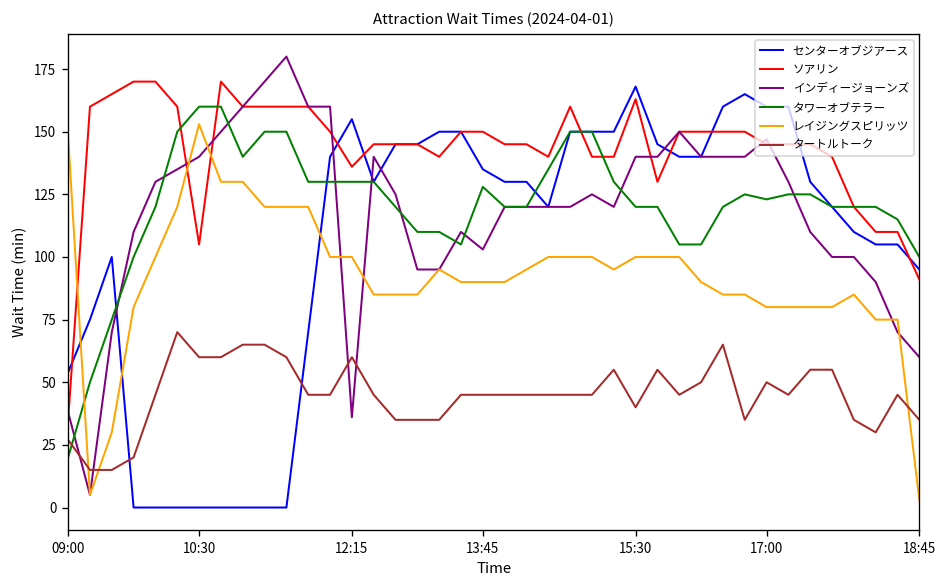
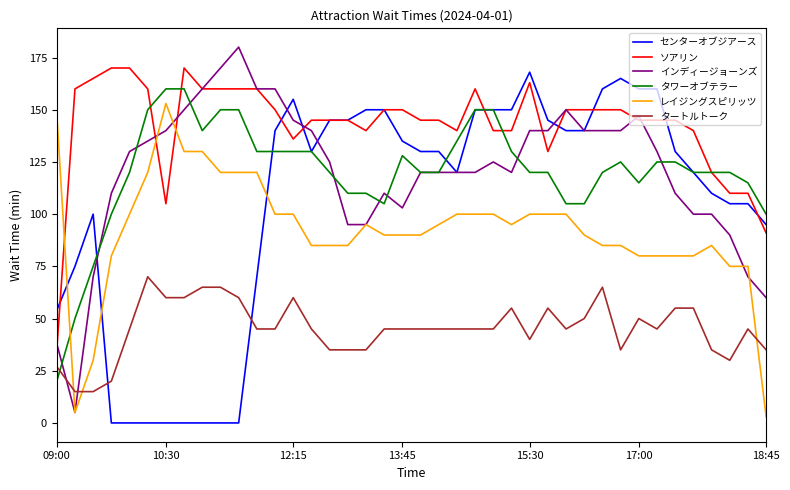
インディージョーンズ, 12:15: 36 -> 145
タワーオブテラー, 17:00: 123 -> 115
